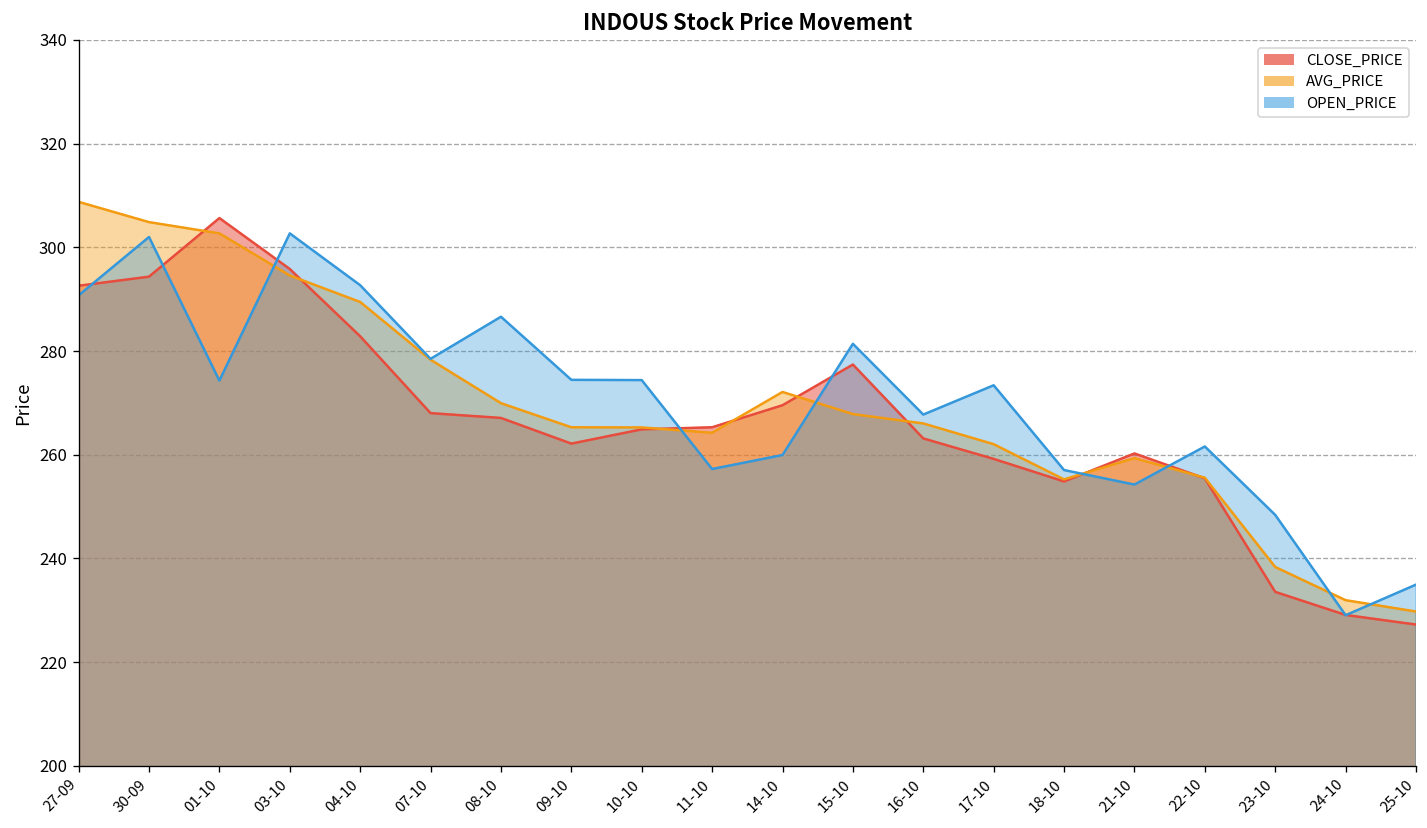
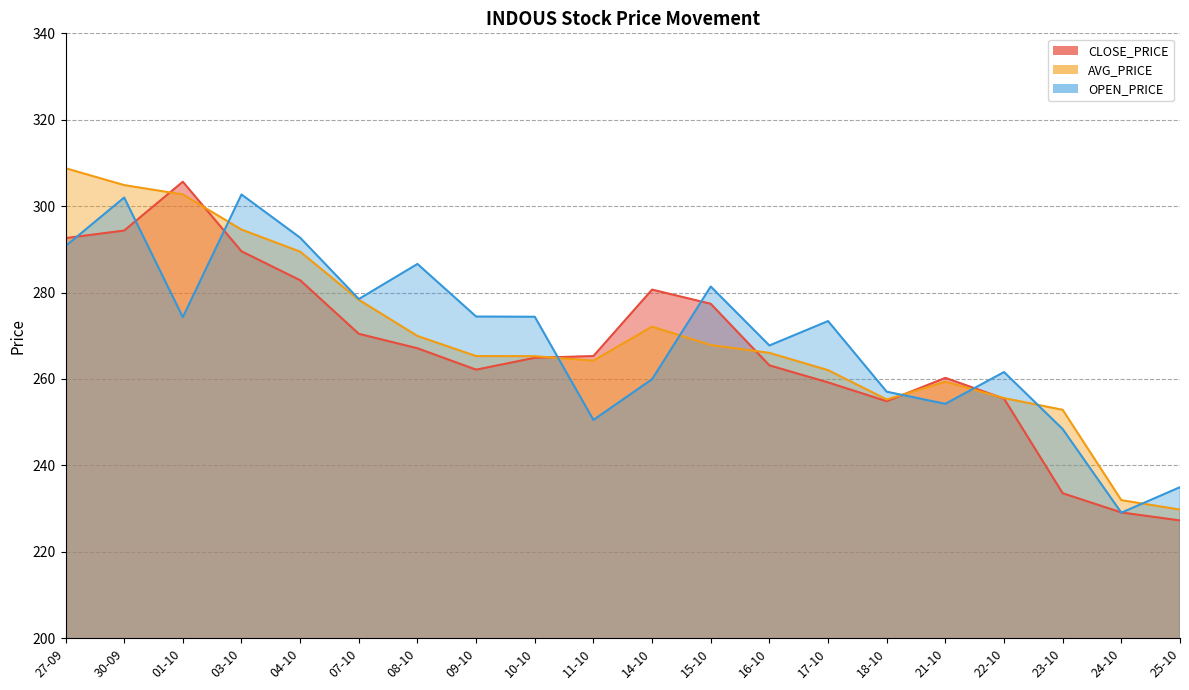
CLOSE_PRICE, 03-10: 296 -> 290
CLOSE_PRICE, 07-10: 268 -> 270
OPEN_PRICE, 11-10: 257 -> 251
CLOSE_PRICE, 14-10: 270 -> 281
AVG_PRICE, 23-10: 238 -> 253
